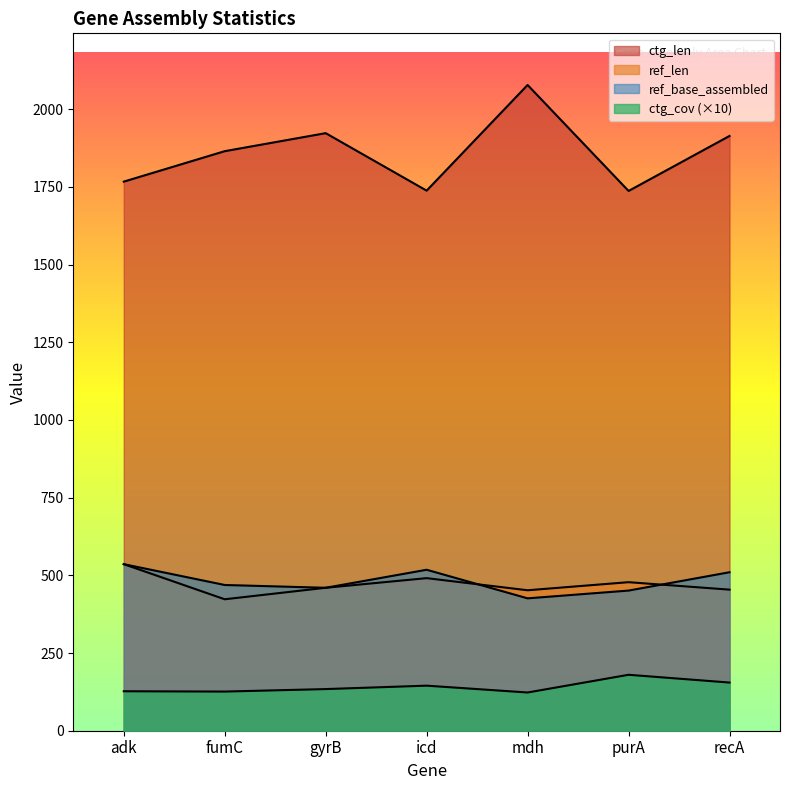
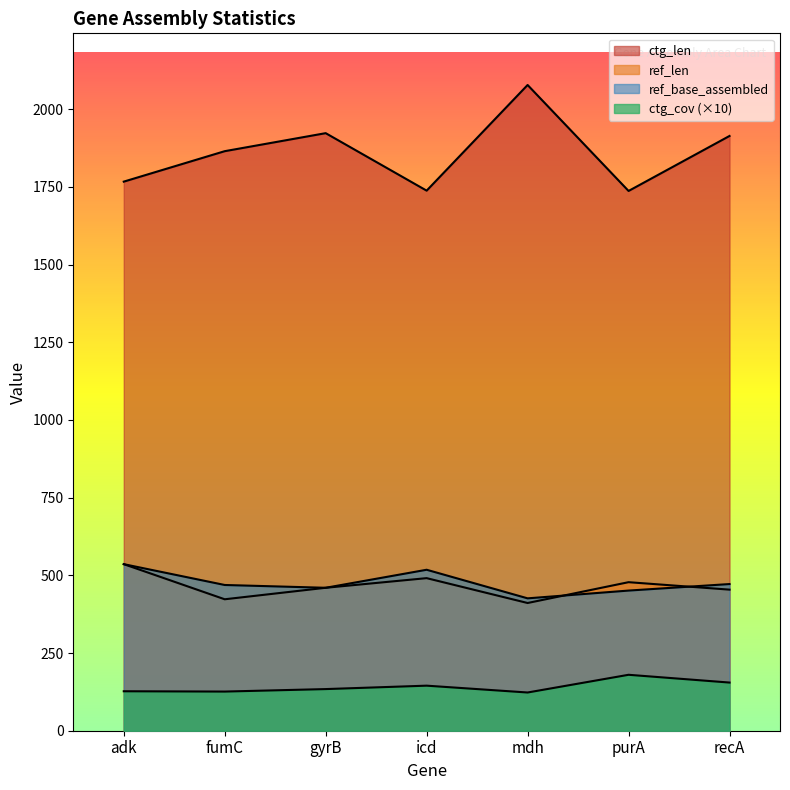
ref_len, mdh: 450 -> 410
ref_base_assembled, recA: 510 -> 470
